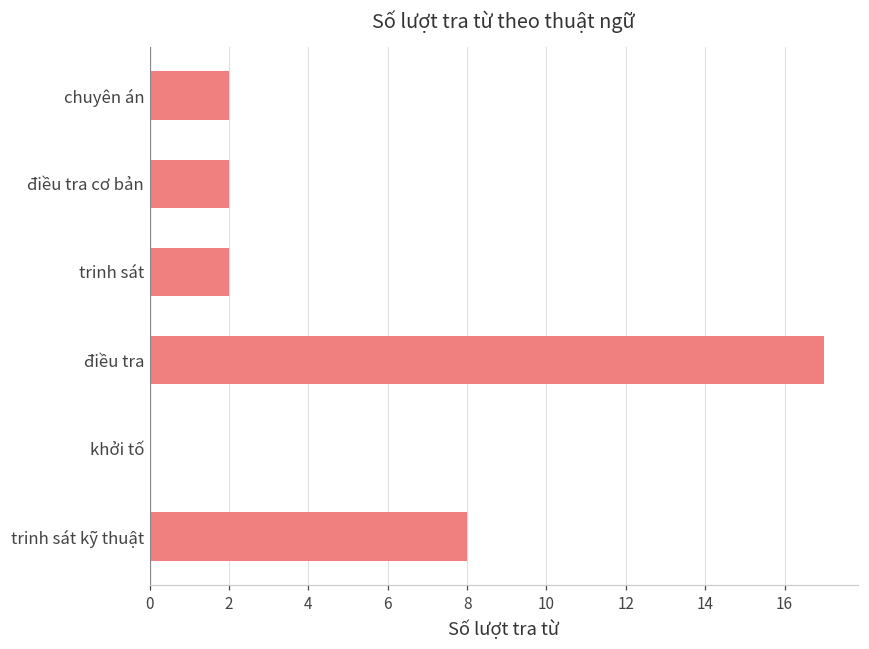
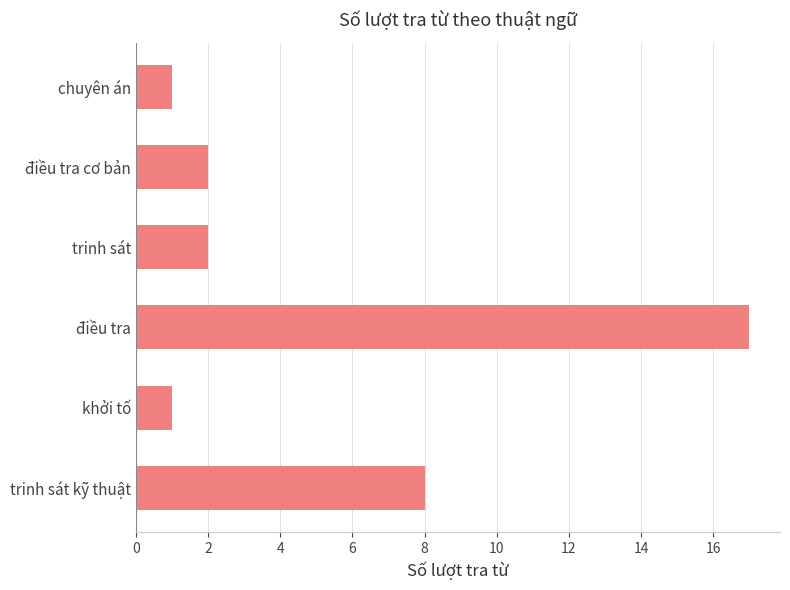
chuyên án: 2 -> 1
khởi tố: 0 -> 1
